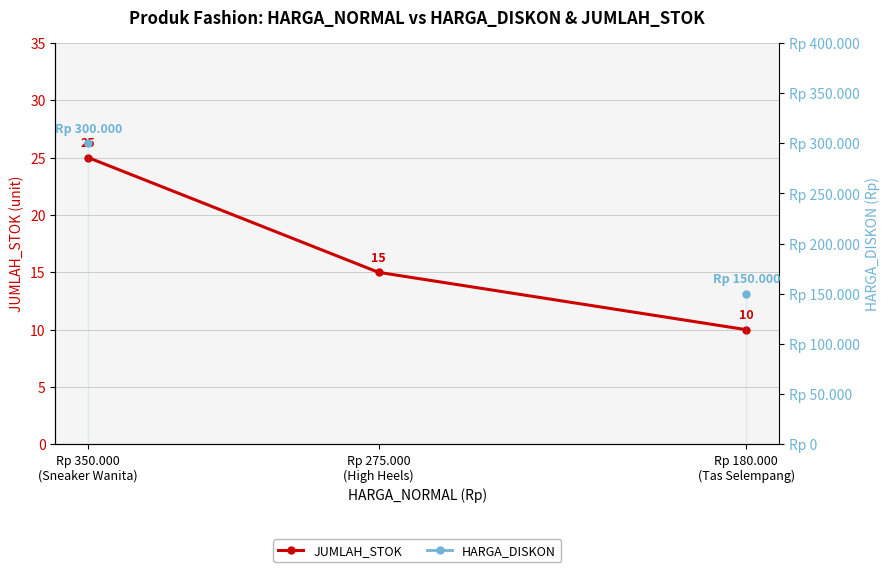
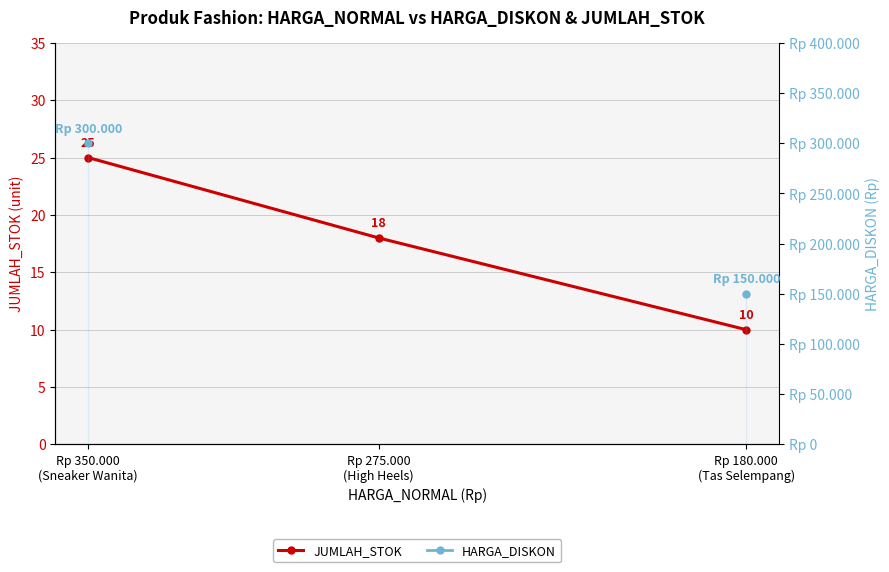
JUMLAH_STOK, Rp 275.000 (High Heels): 15 -> 18
